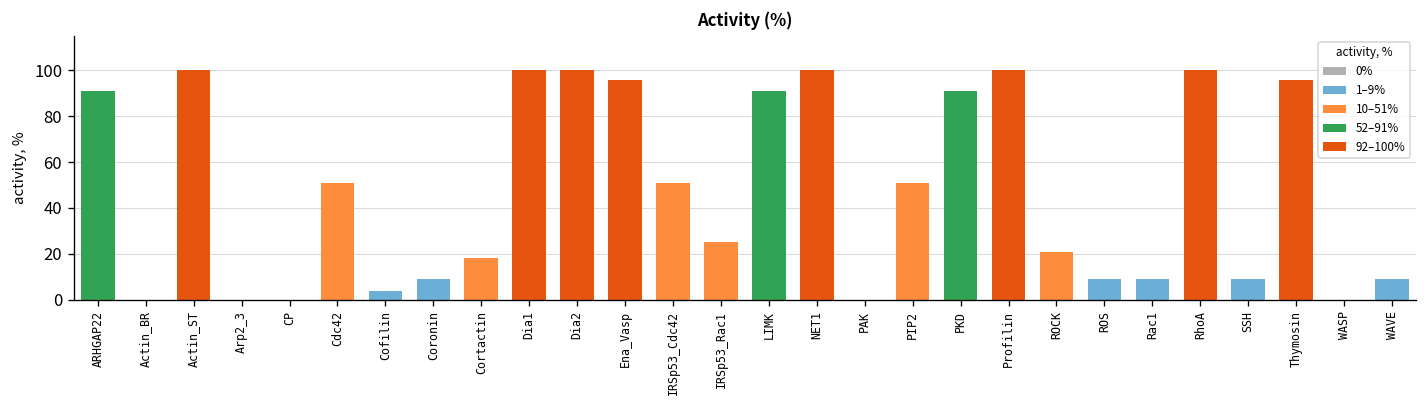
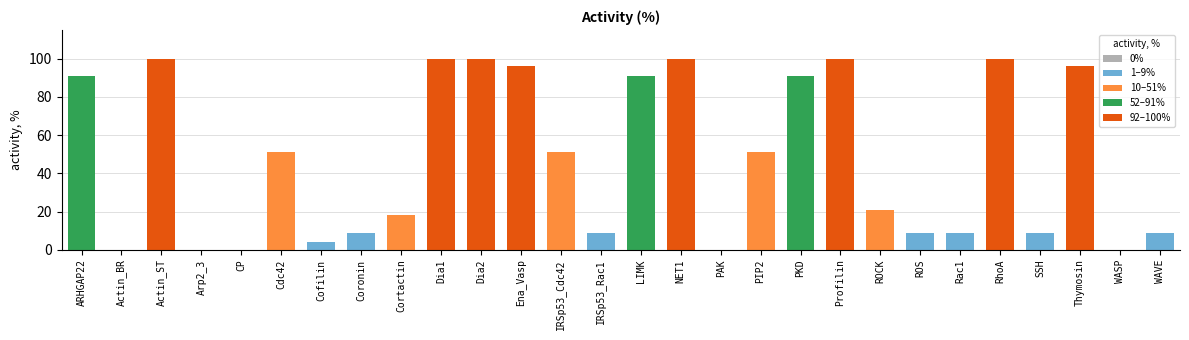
IRSp53_Rac1: 25 -> 9
